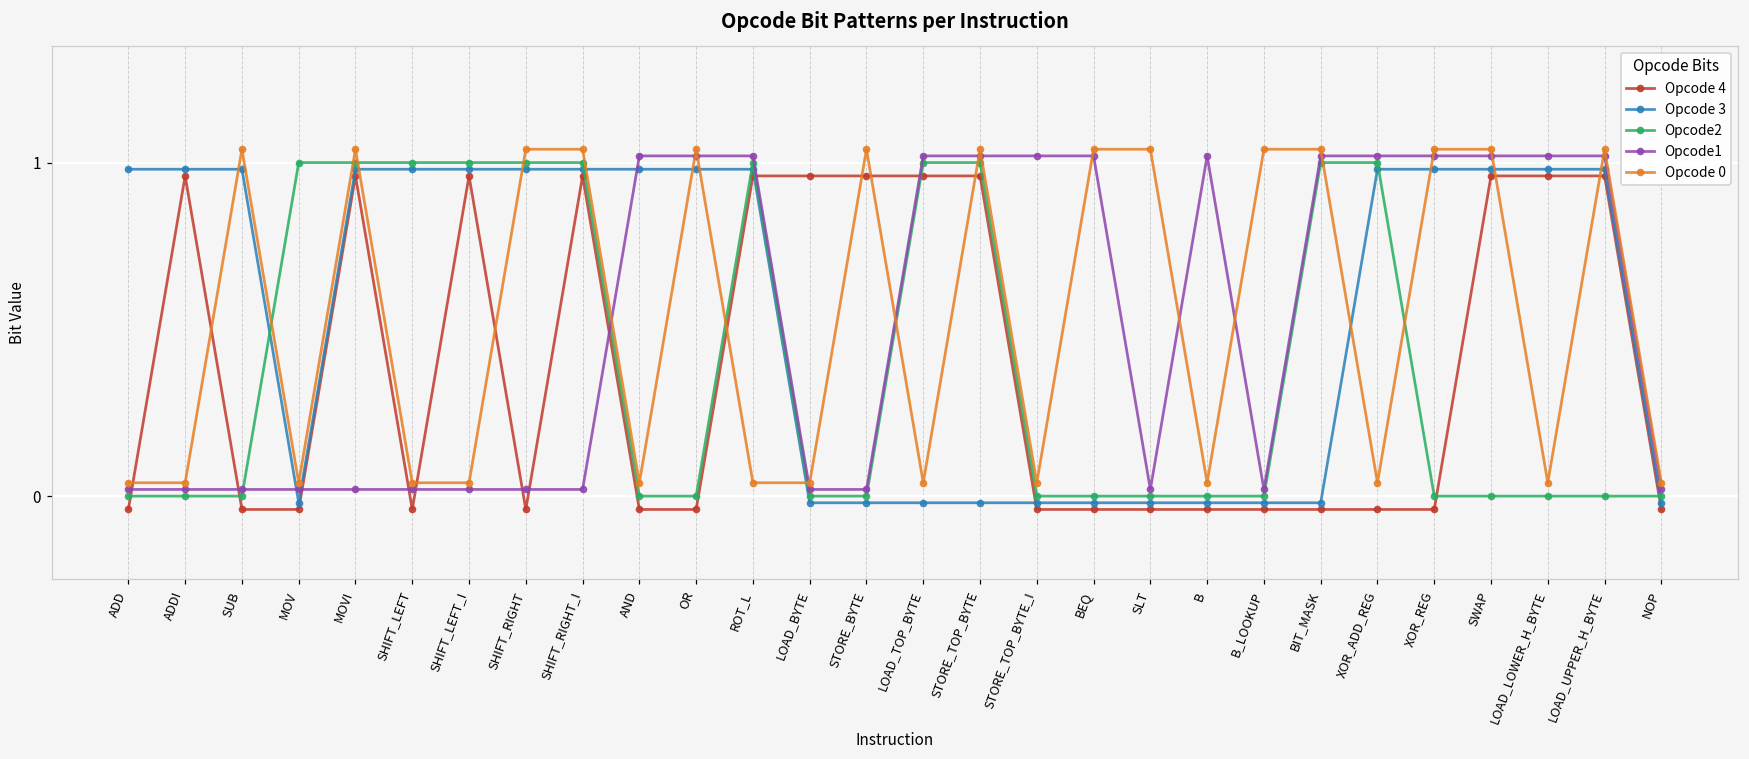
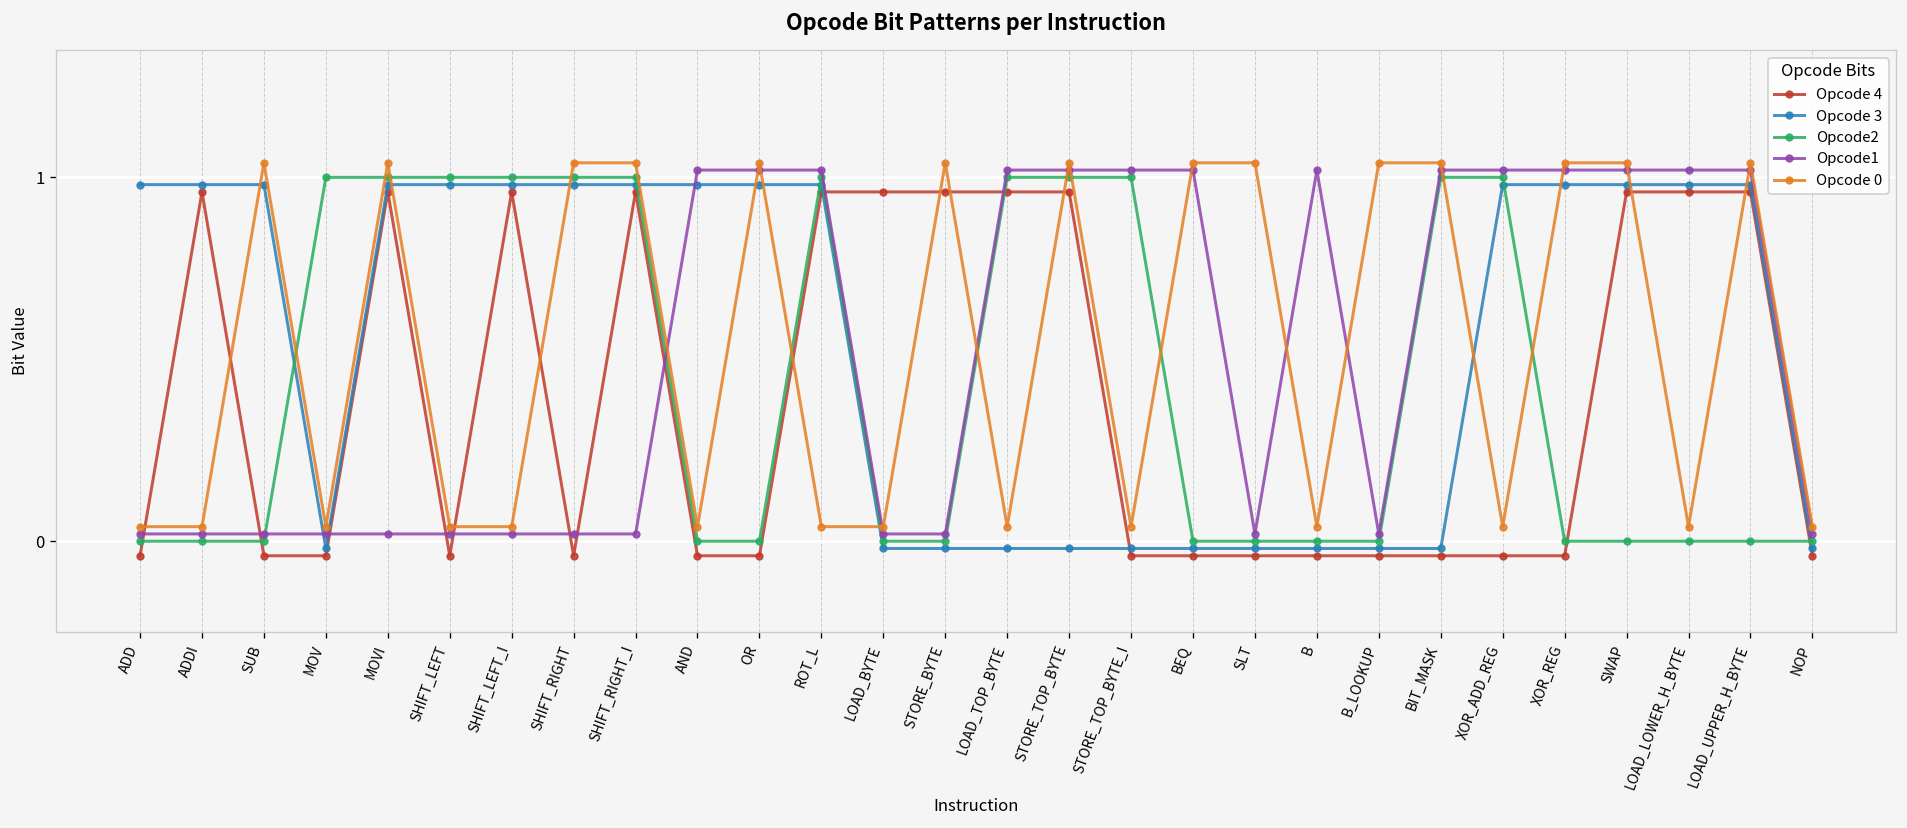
Opcode2, STORE_TOP_BYTE_I: 0 -> 1
